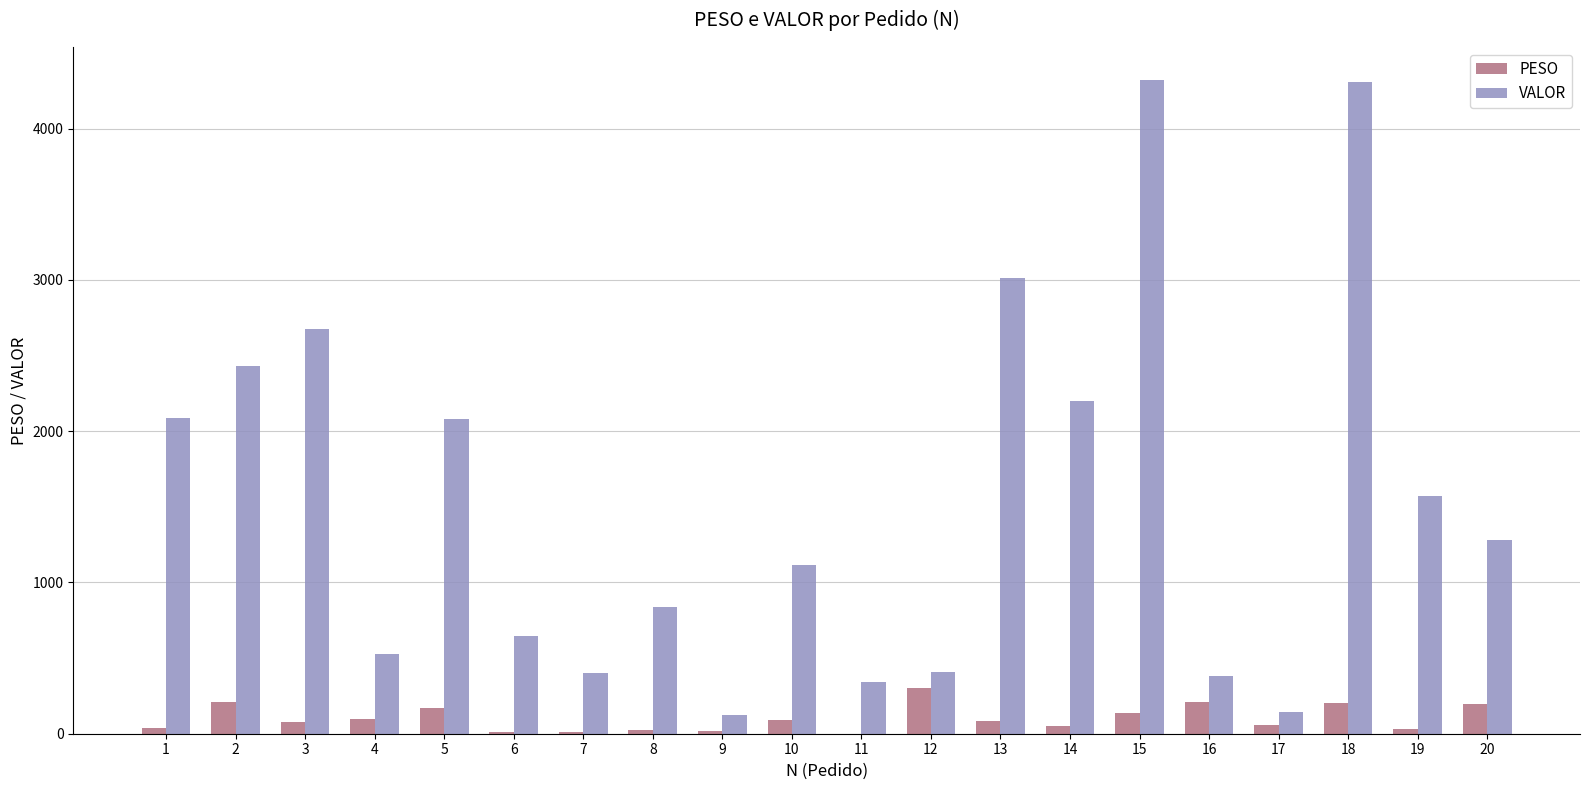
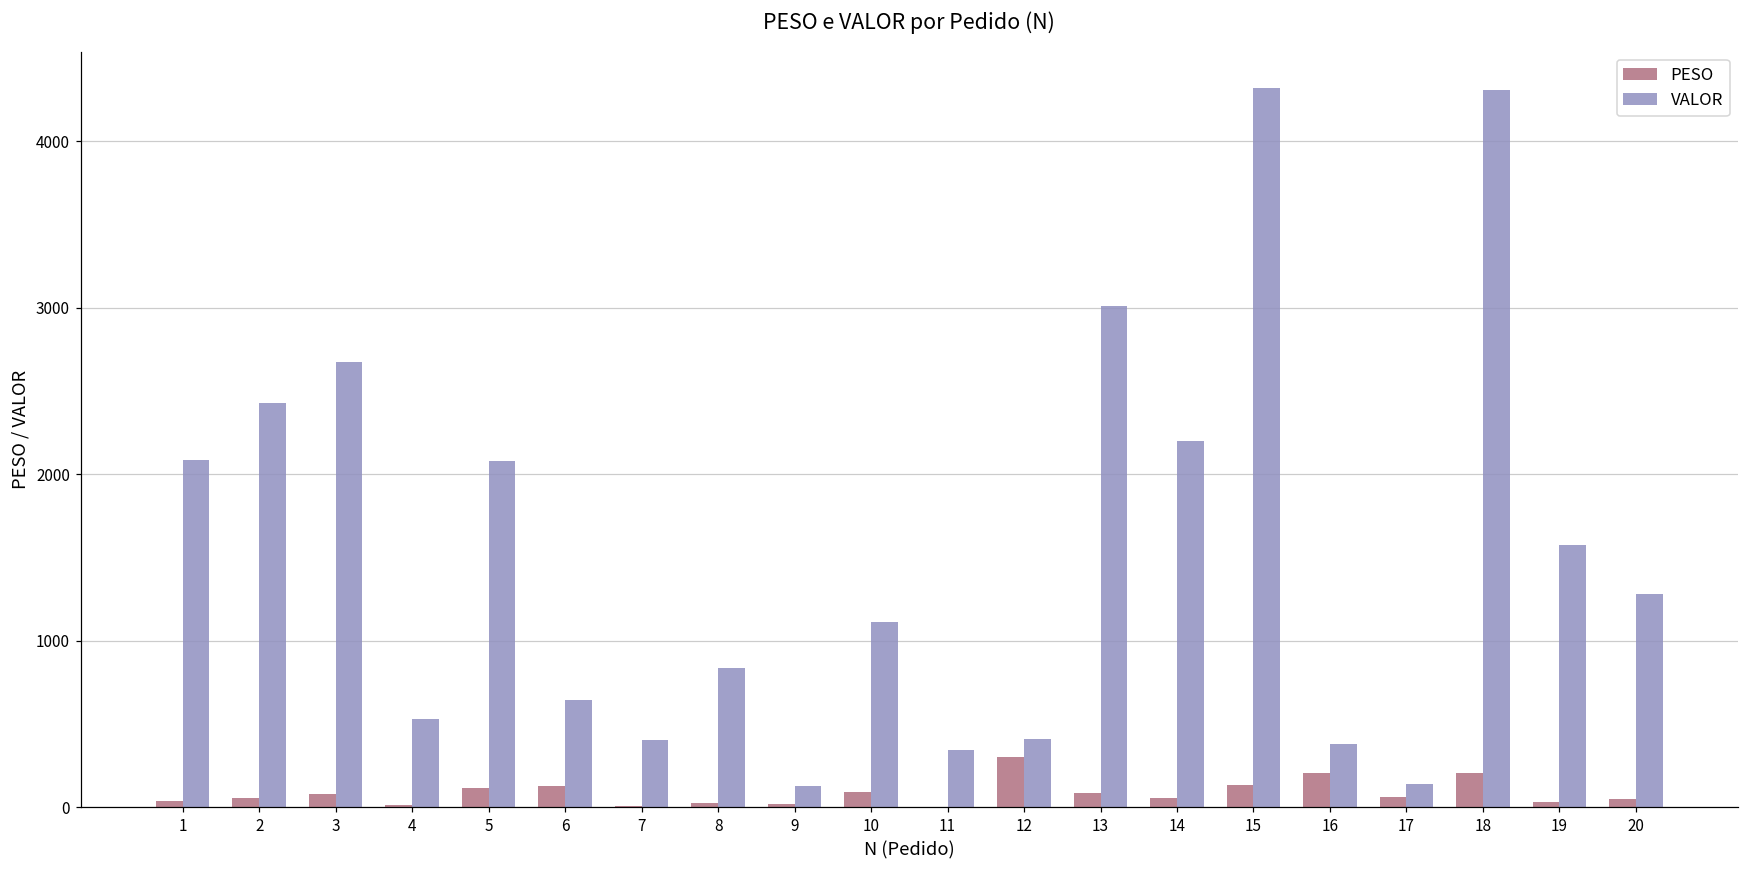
PESO, 2: 210 -> 50
PESO, 4: 100 -> 10
PESO, 5: 170 -> 120
PESO, 6: 10 -> 130
PESO, 20: 200 -> 50
